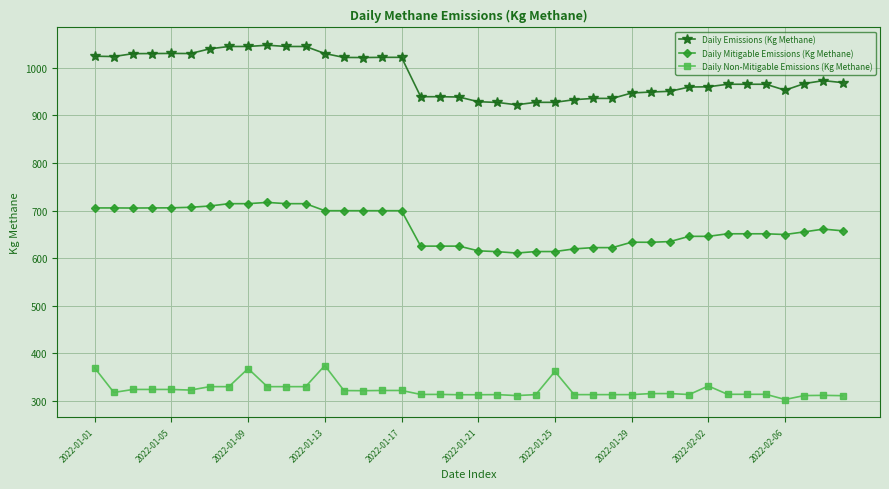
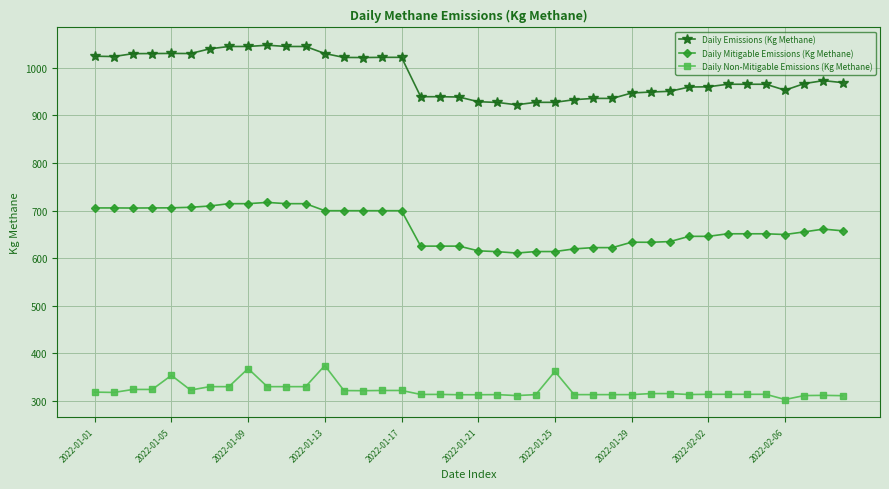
Daily Non-Mitigable Emissions (Kg Methane), 2022-01-01: 370 -> 320
Daily Non-Mitigable Emissions (Kg Methane), 2022-01-05: 320 -> 350
Daily Non-Mitigable Emissions (Kg Methane), 2022-02-02: 330 -> 310
